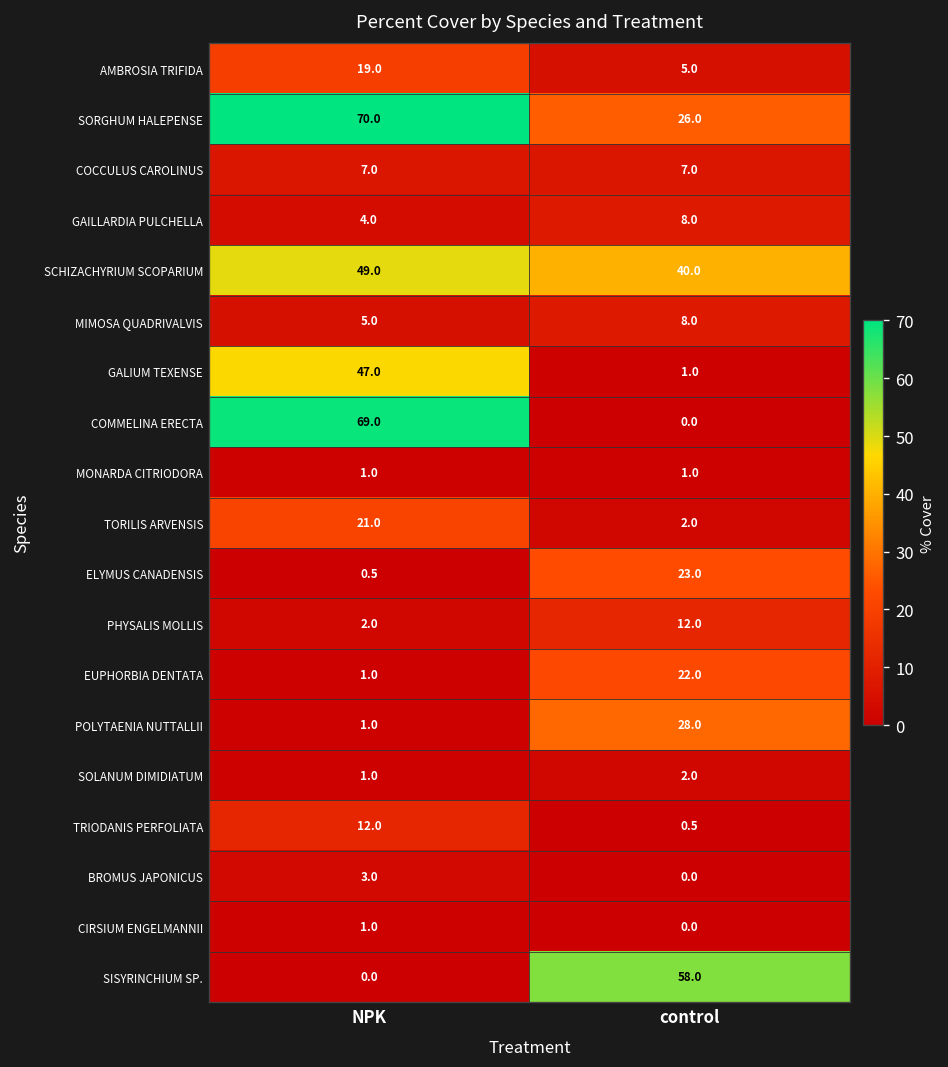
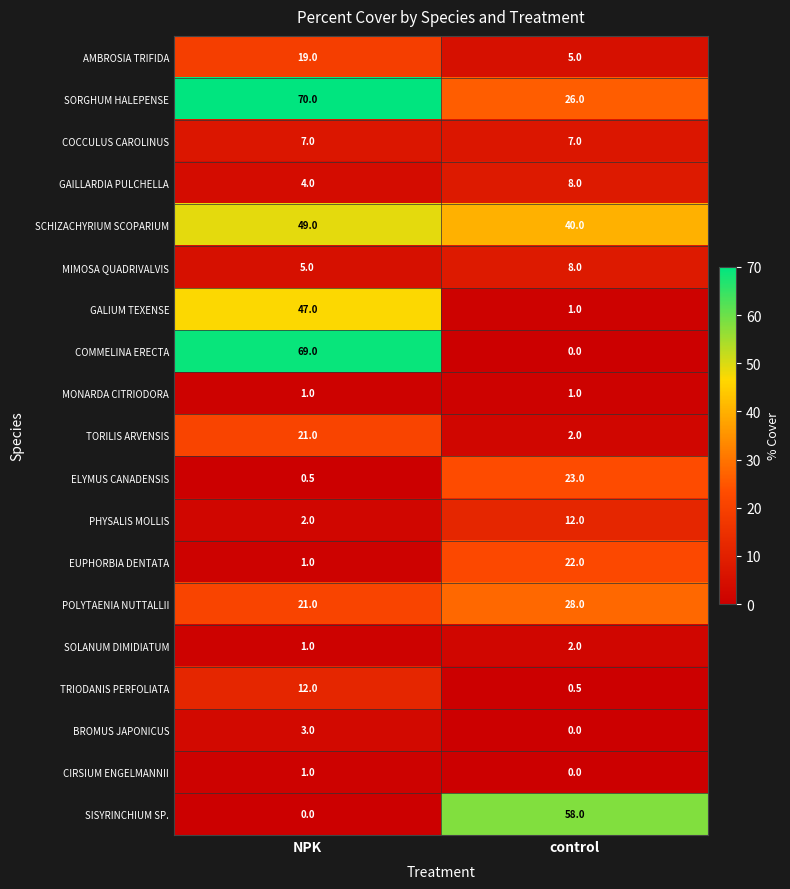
POLYTAENIA NUTTALLII, NPK: 1.0 -> 21.0
